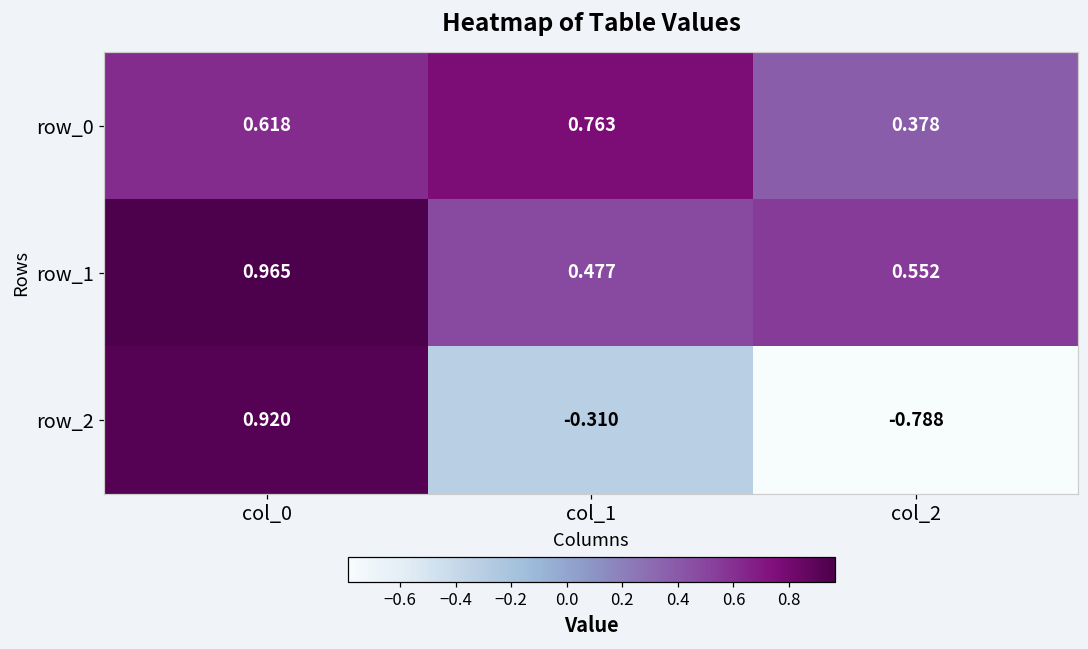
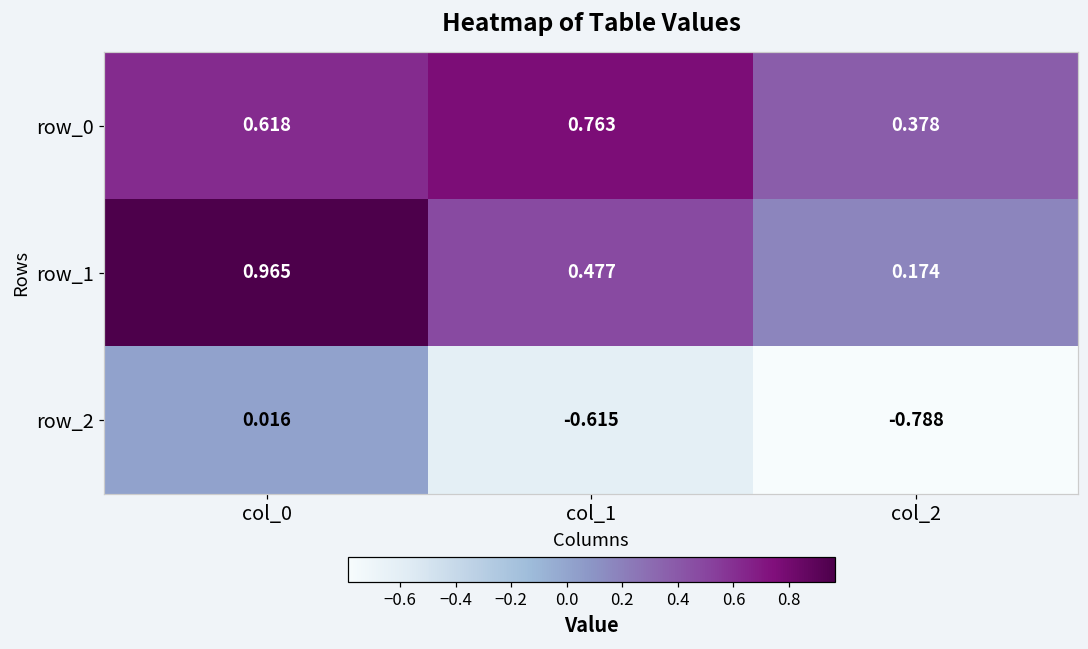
row_1, col_2: 0.552 -> 0.174
row_2, col_0: 0.920 -> 0.016
row_2, col_1: -0.310 -> -0.615
